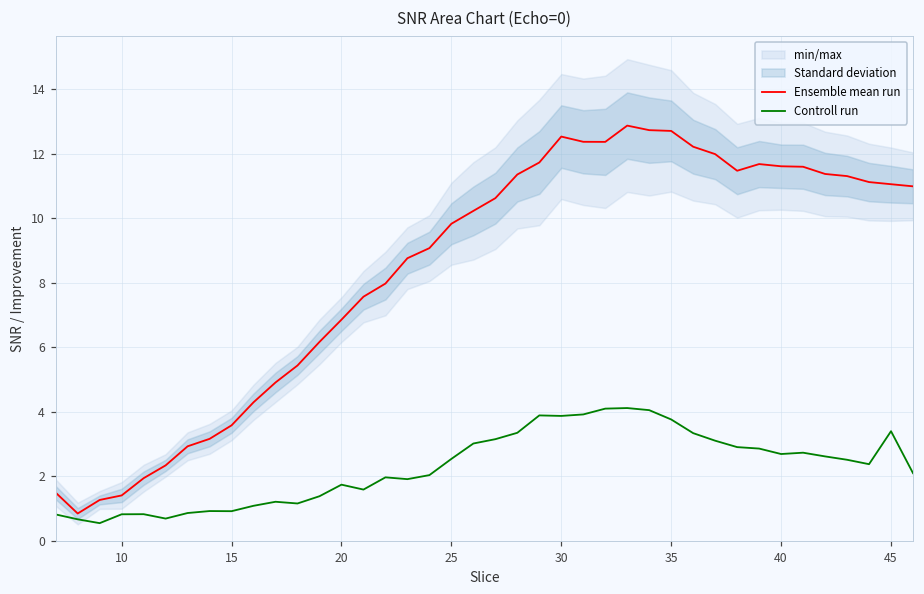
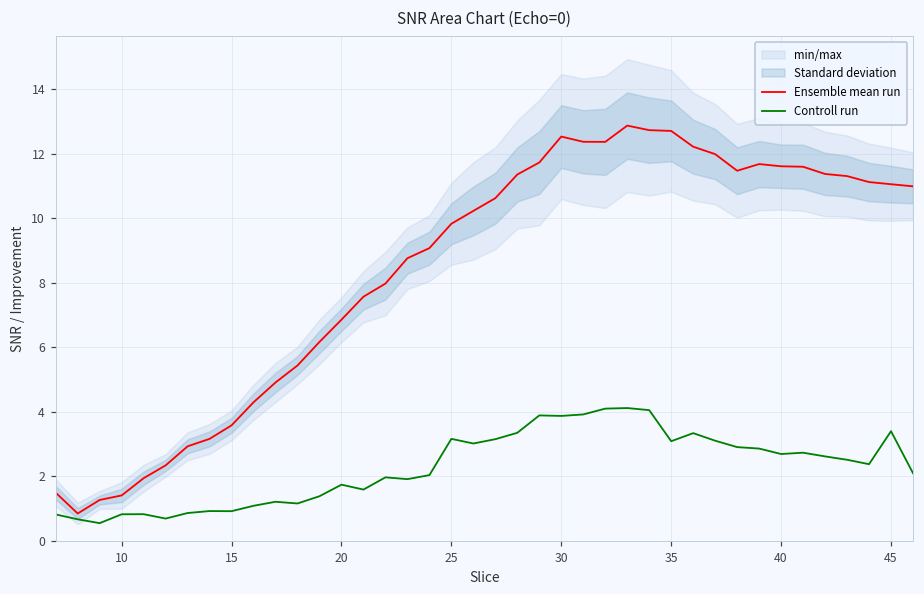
Controll run, 25: 2.5 -> 3.2
Controll run, 35: 3.8 -> 3.1
